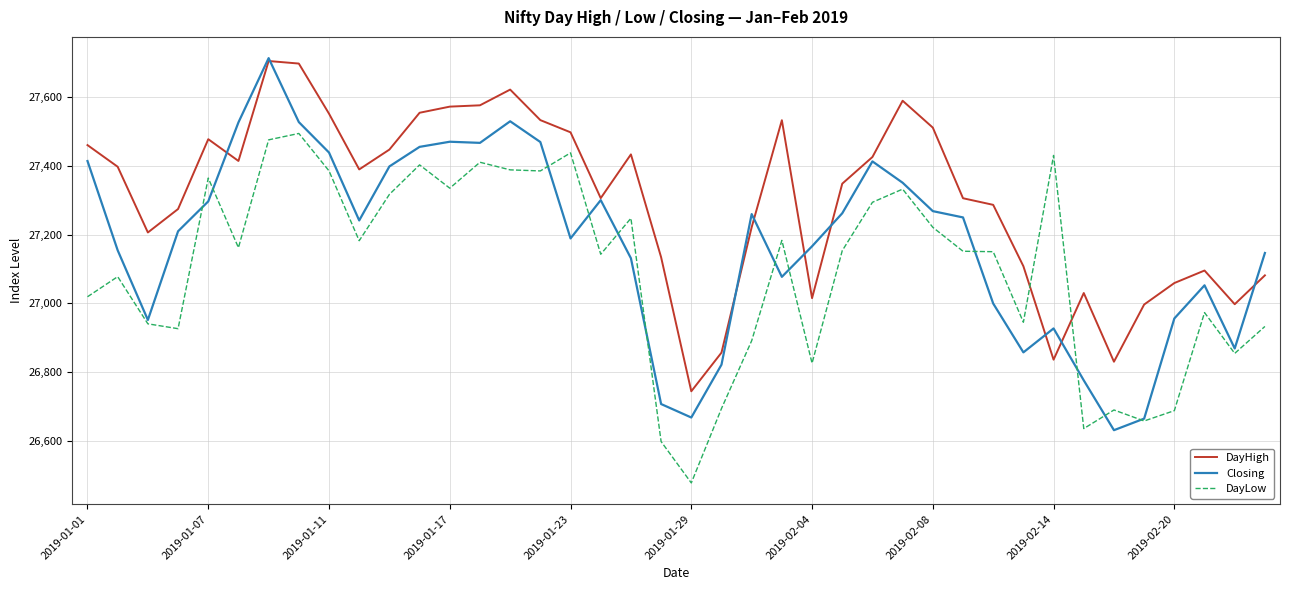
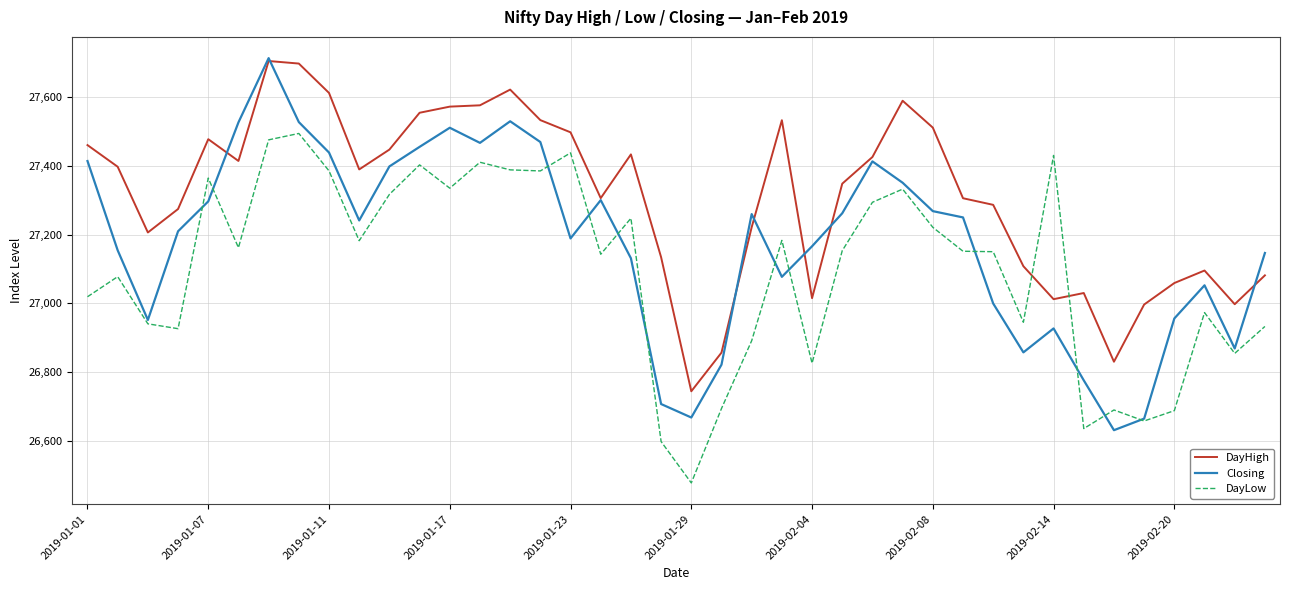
DayHigh, 2019-01-11: 27,550 -> 27,610
Closing, 2019-01-17: 27,470 -> 27,510
DayHigh, 2019-02-14: 26,840 -> 27,010
